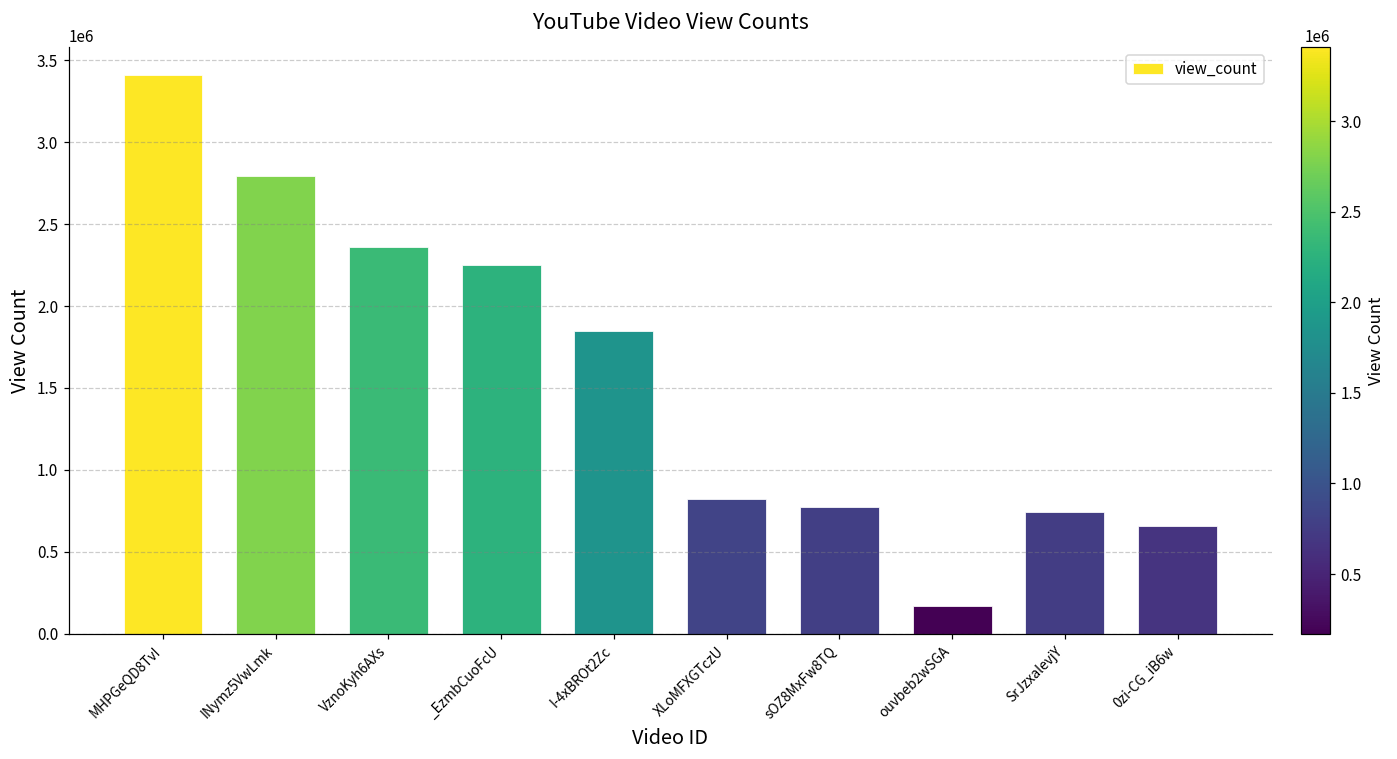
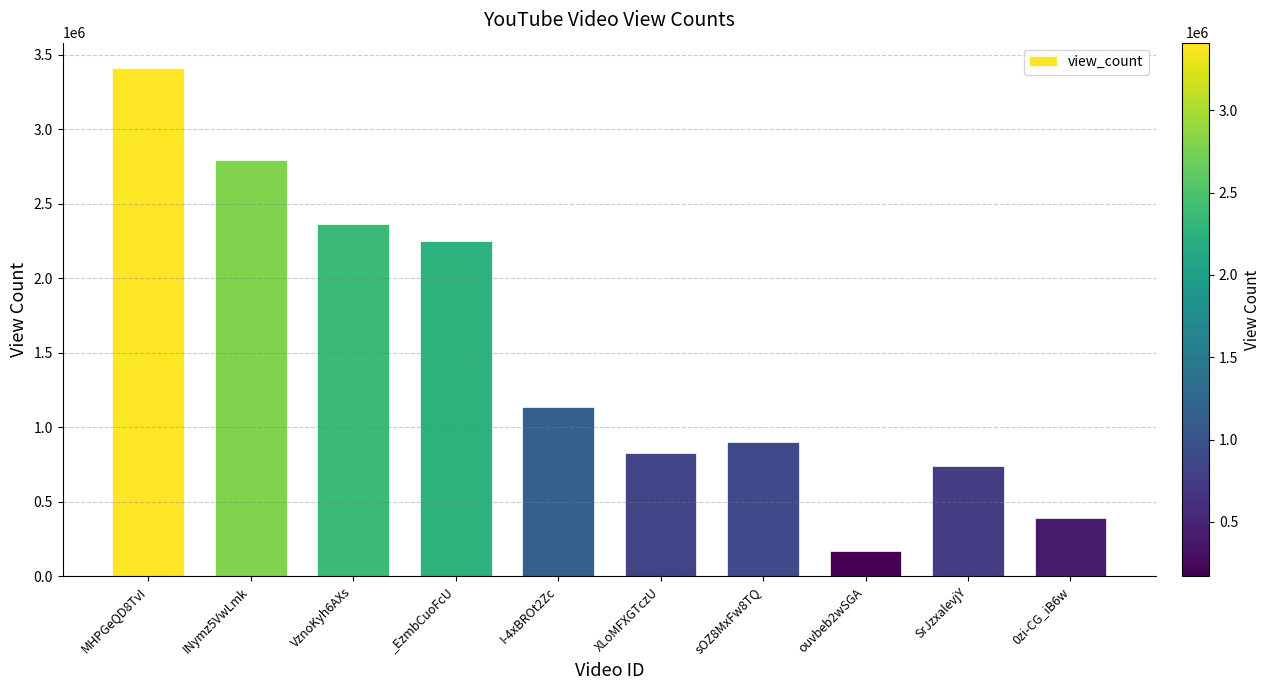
I-4xBROt2Zc: 1850000 -> 1130000
sOZ8MxFw8TQ: 770000 -> 900000
0zi-CG_iB6w: 660000 -> 390000
